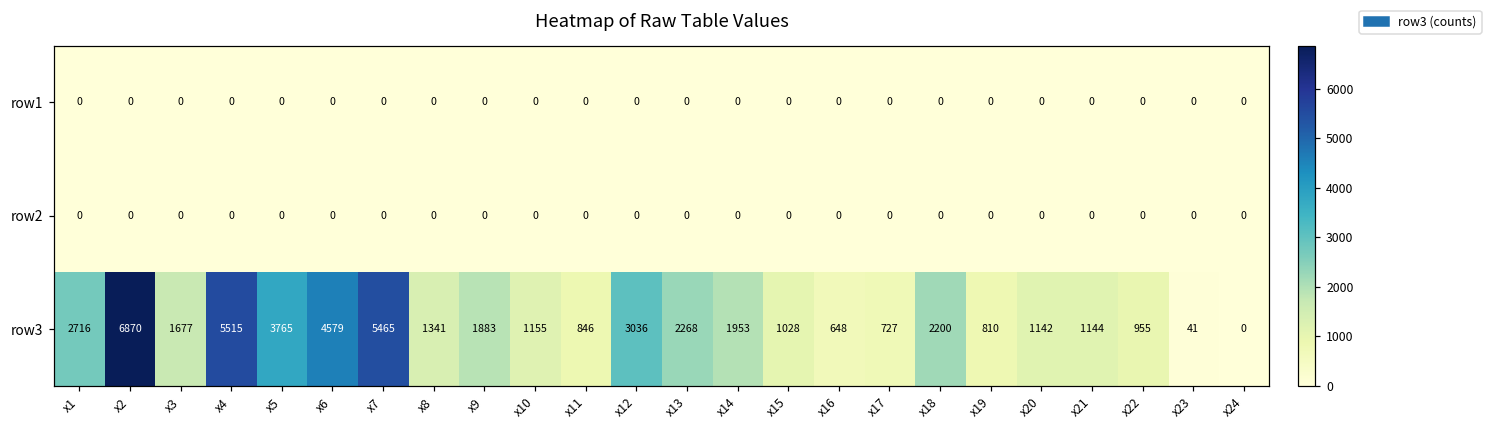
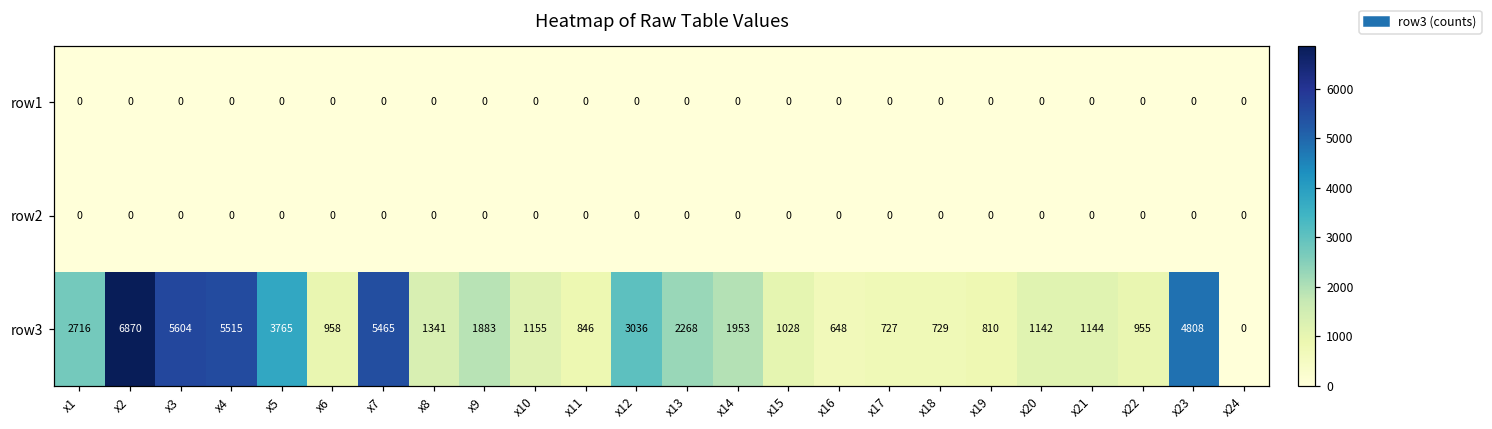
row3, x3: 1677 -> 5604
row3, x6: 4579 -> 958
row3, x18: 2200 -> 729
row3, x23: 41 -> 4808
